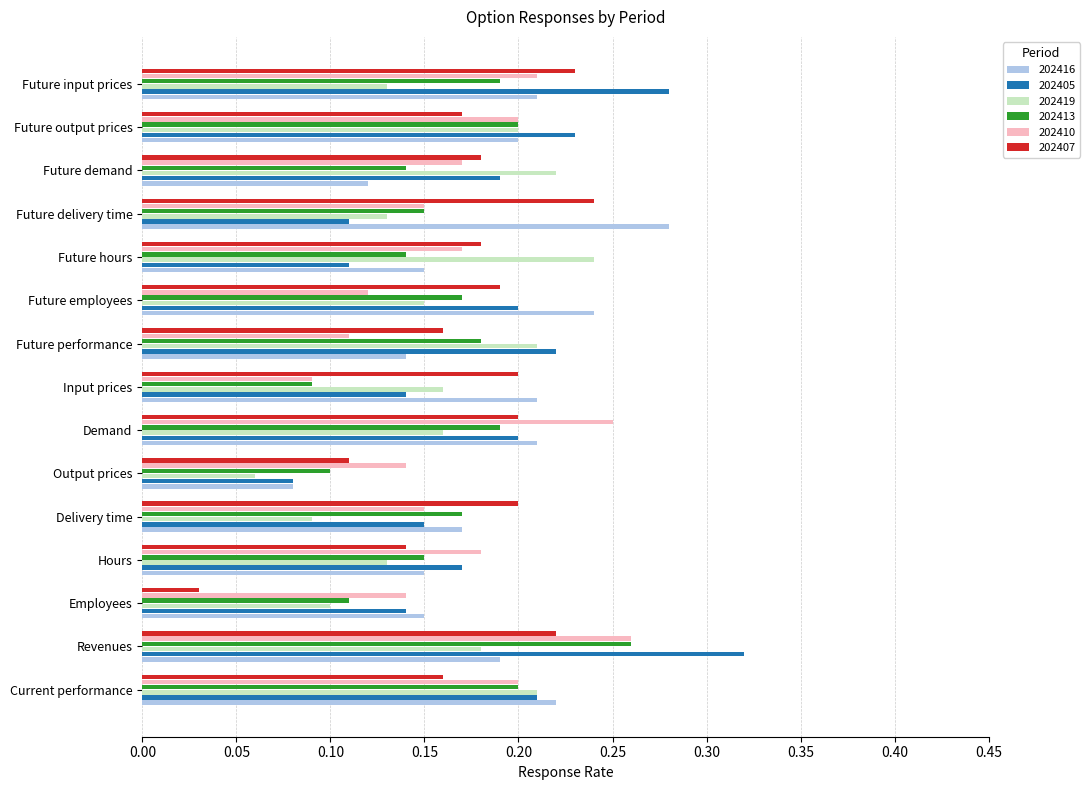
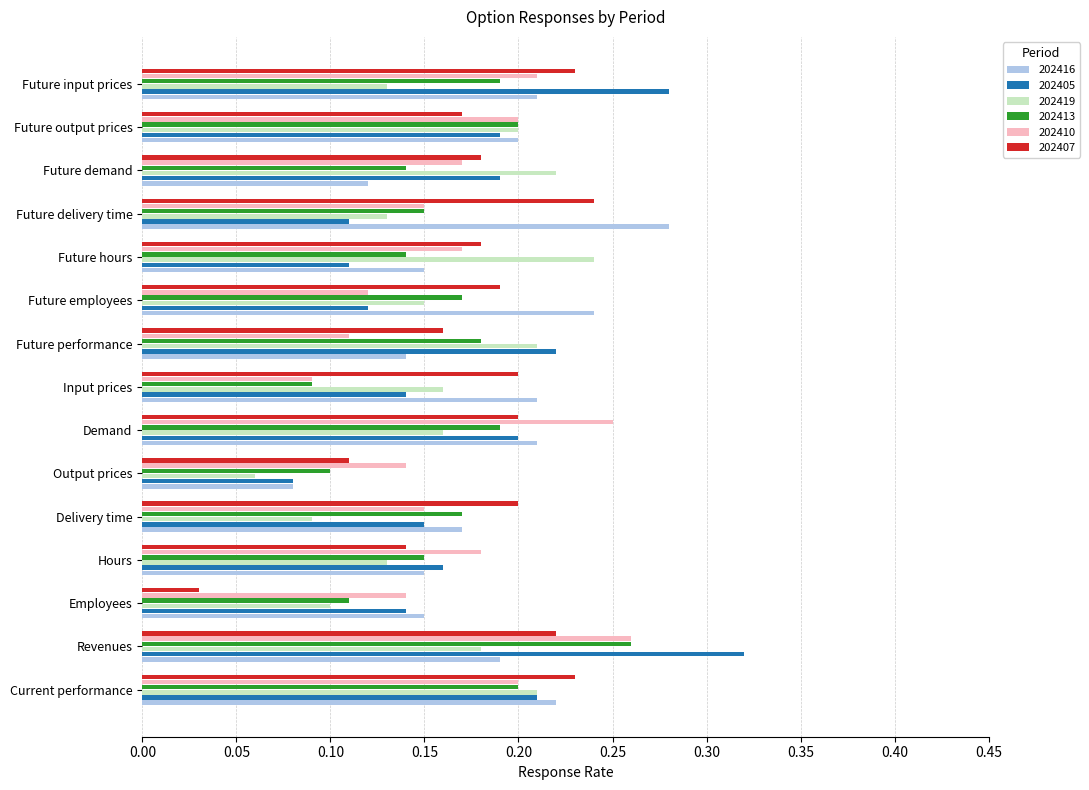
202405, Future output prices: 0.23 -> 0.19
202405, Future employees: 0.20 -> 0.12
202405, Hours: 0.17 -> 0.16
202407, Current performance: 0.16 -> 0.23
